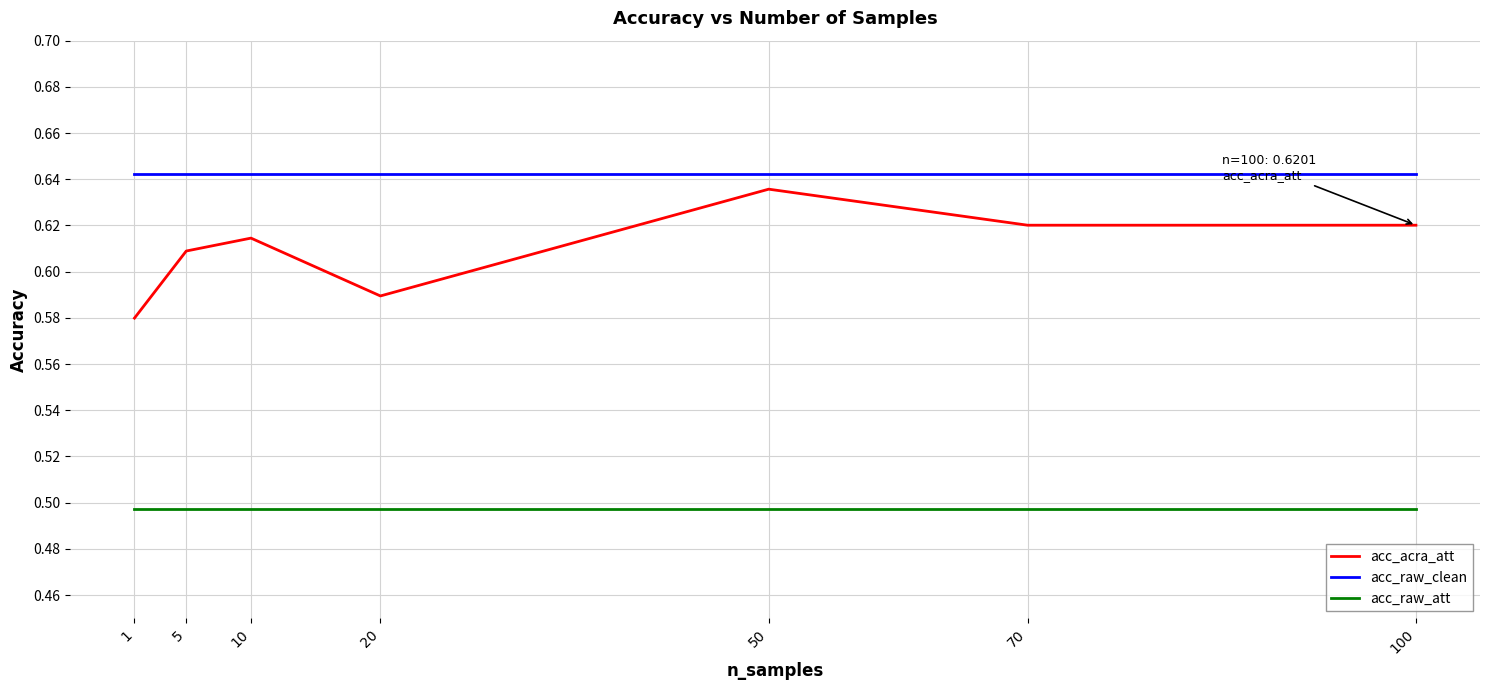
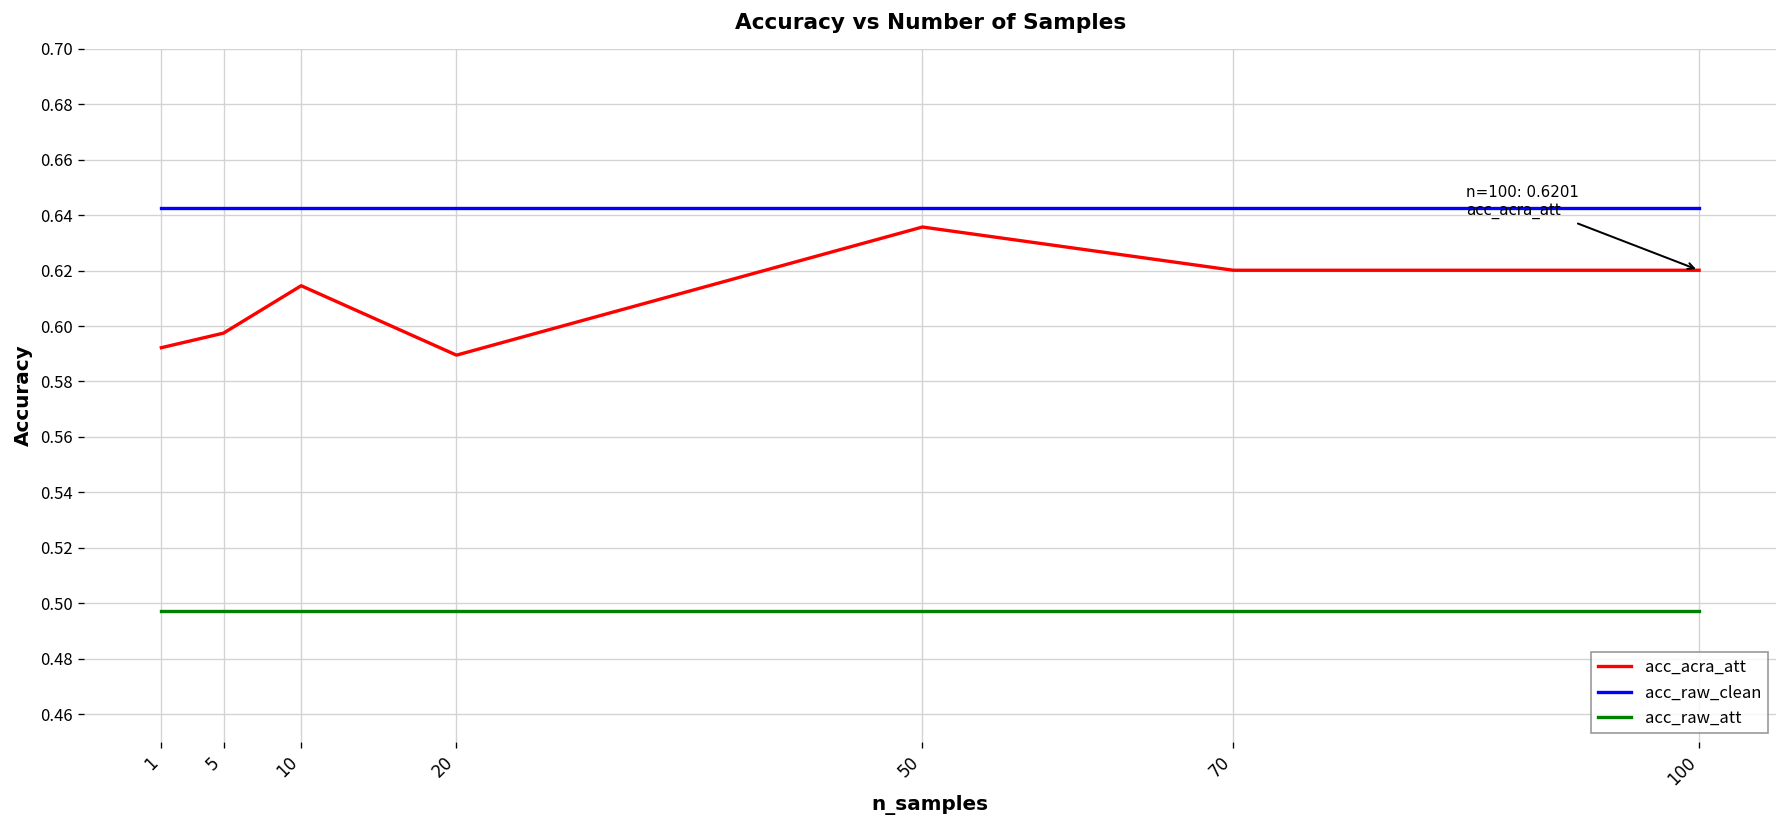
acc_acra_att, 1: 0.580 -> 0.592
acc_acra_att, 5: 0.609 -> 0.597
